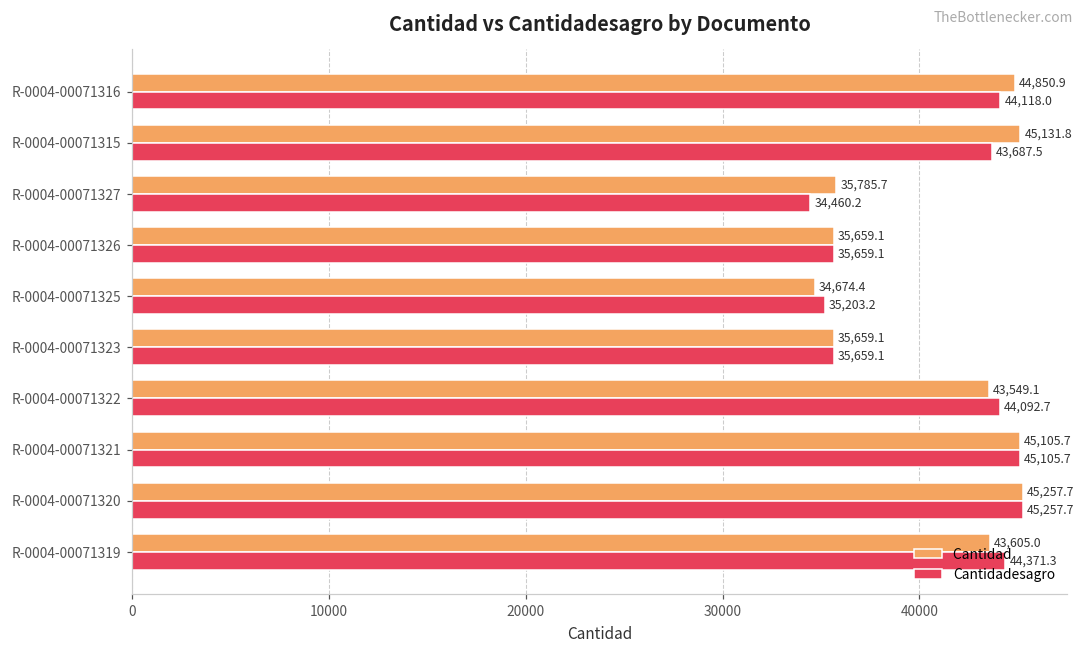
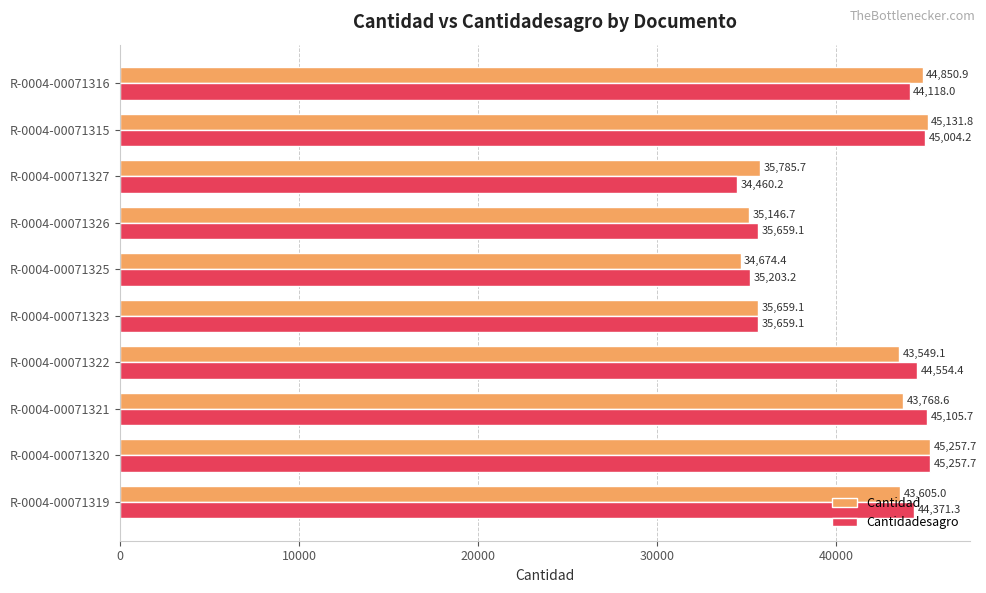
Cantidadesagro, R-0004-00071315: 43,687.5 -> 45,004.2
Cantidad, R-0004-00071326: 35,659.1 -> 35,146.7
Cantidadesagro, R-0004-00071322: 44,092.7 -> 44,554.4
Cantidad, R-0004-00071321: 45,105.7 -> 43,768.6
